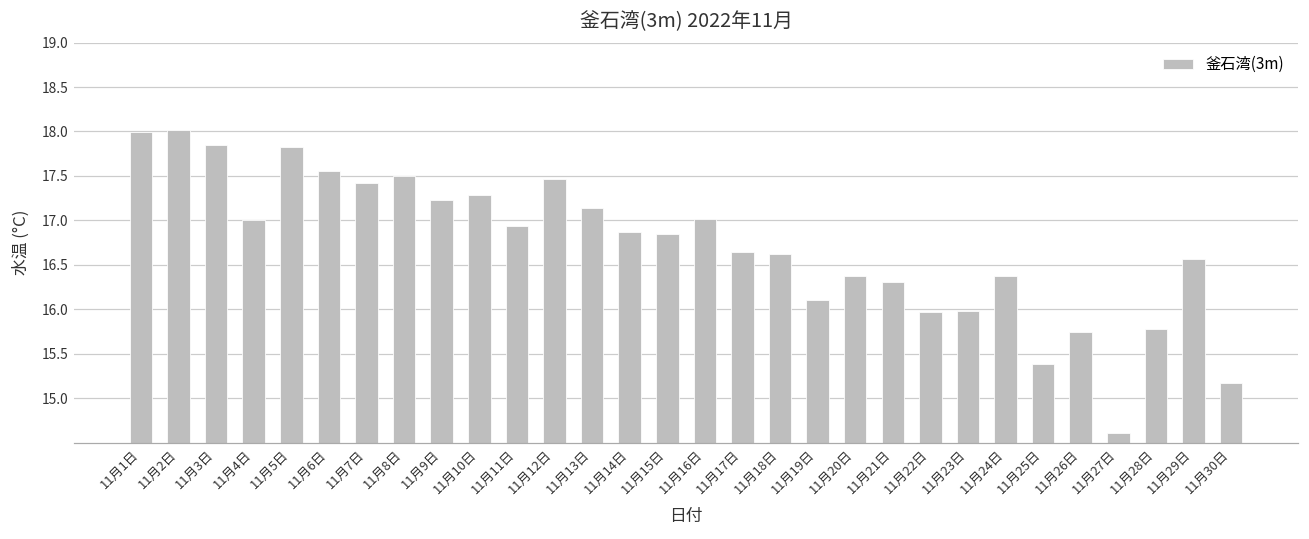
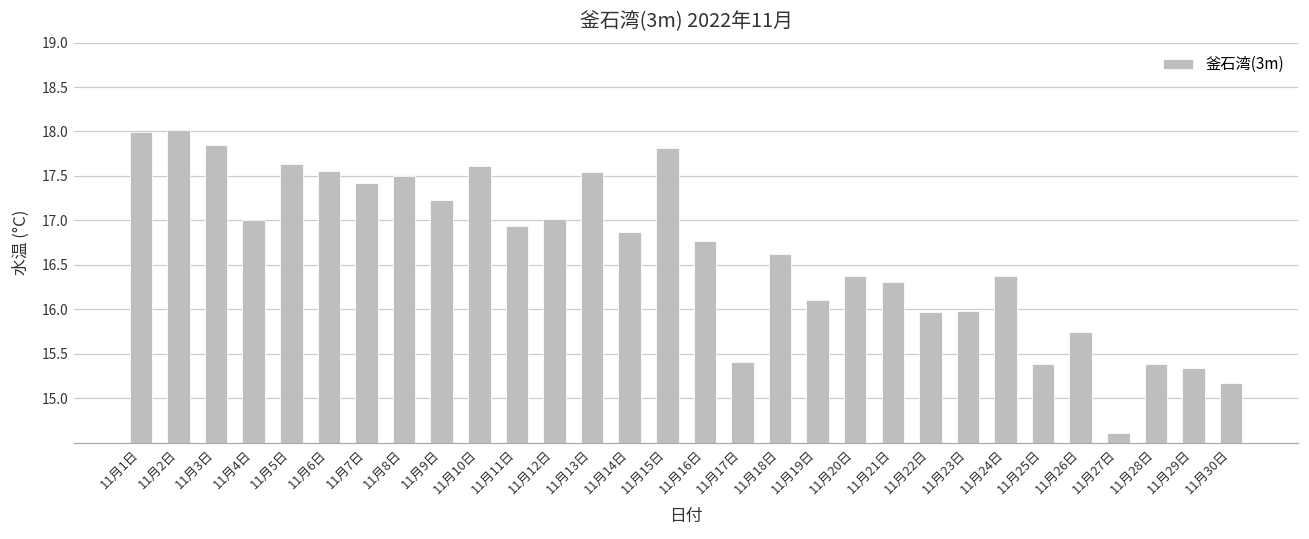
11月5日: 17.8 -> 17.6
11月10日: 17.3 -> 17.6
11月12日: 17.5 -> 17.0
11月13日: 17.1 -> 17.5
11月15日: 16.9 -> 17.8
11月16日: 17.0 -> 16.8
11月17日: 16.6 -> 15.4
11月28日: 15.8 -> 15.4
11月29日: 16.6 -> 15.3
